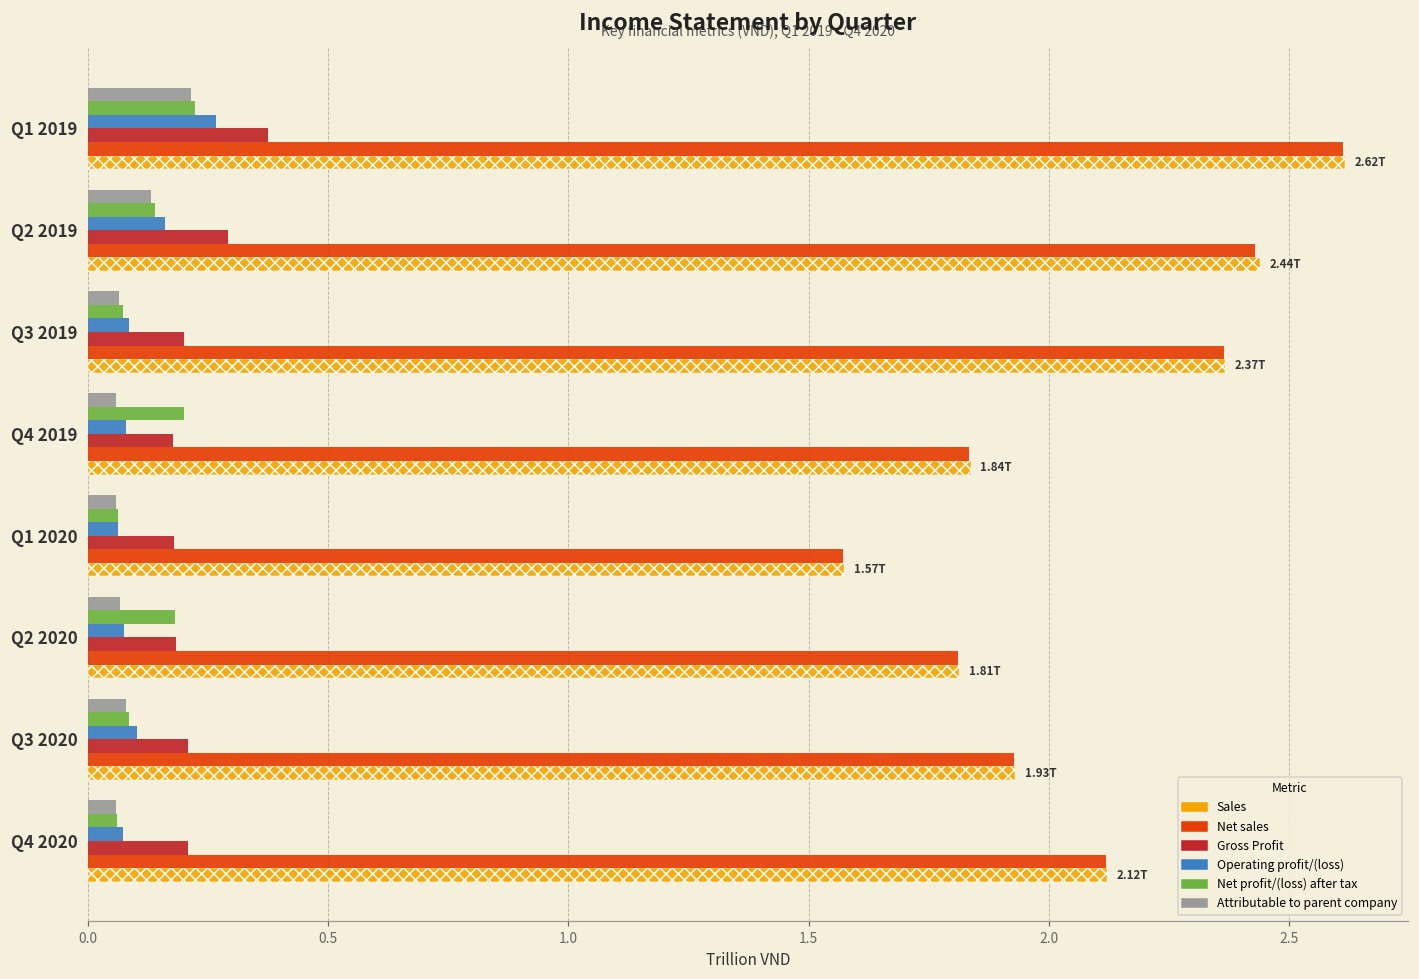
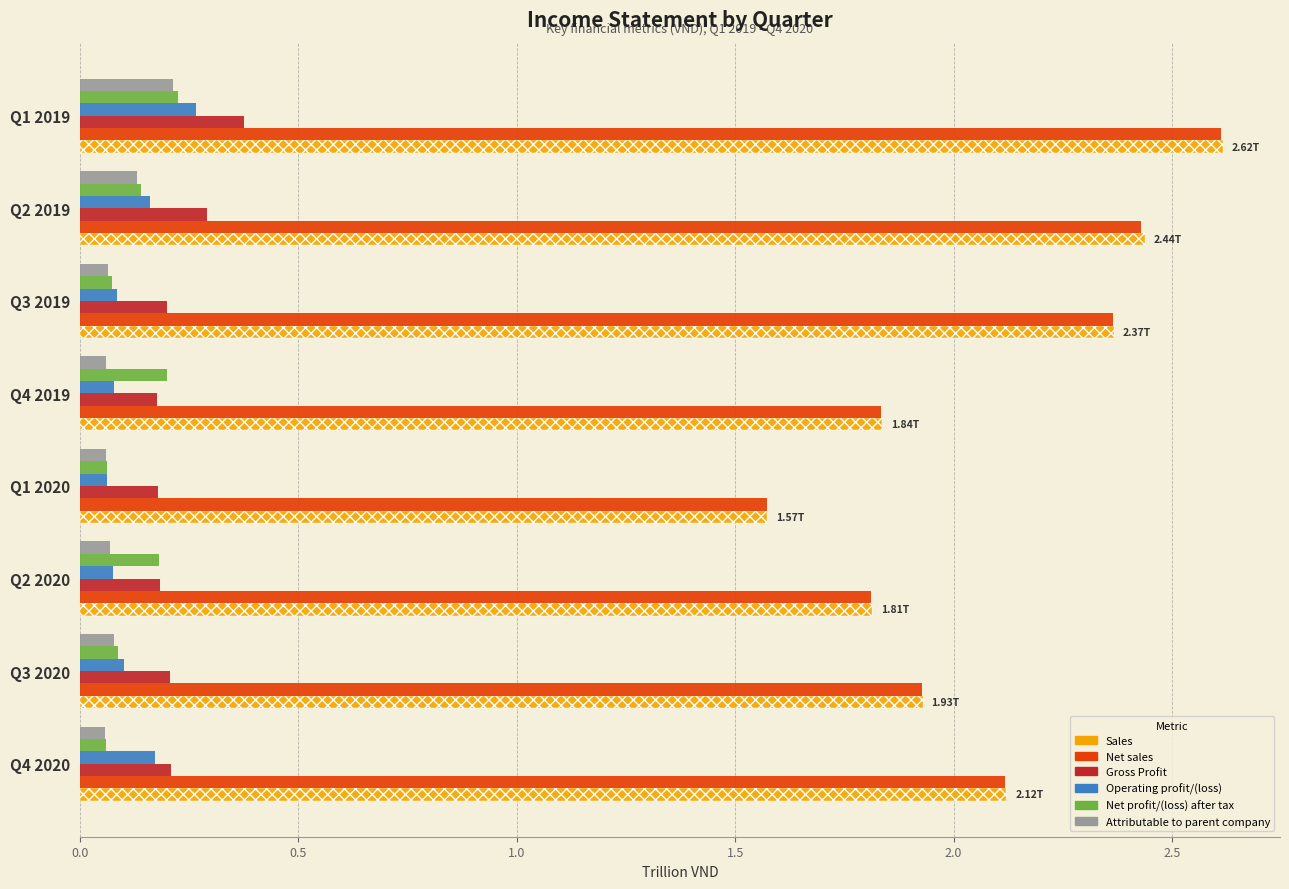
Operating profit/(loss), Q4 2020: 0.07 -> 0.17
